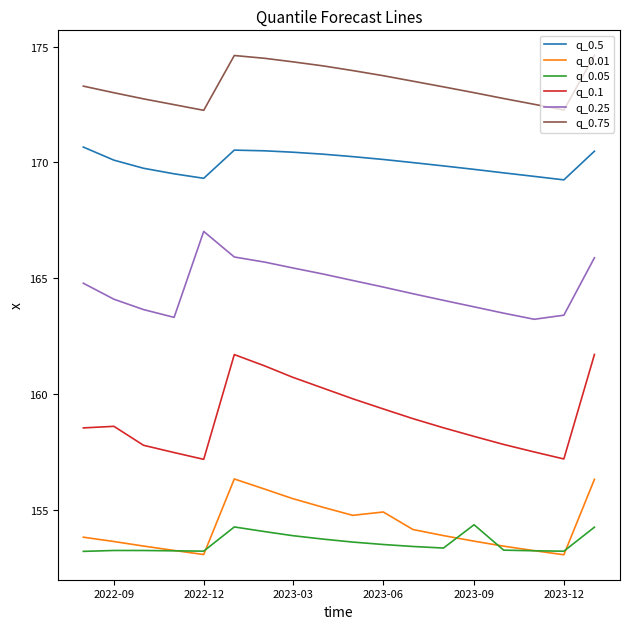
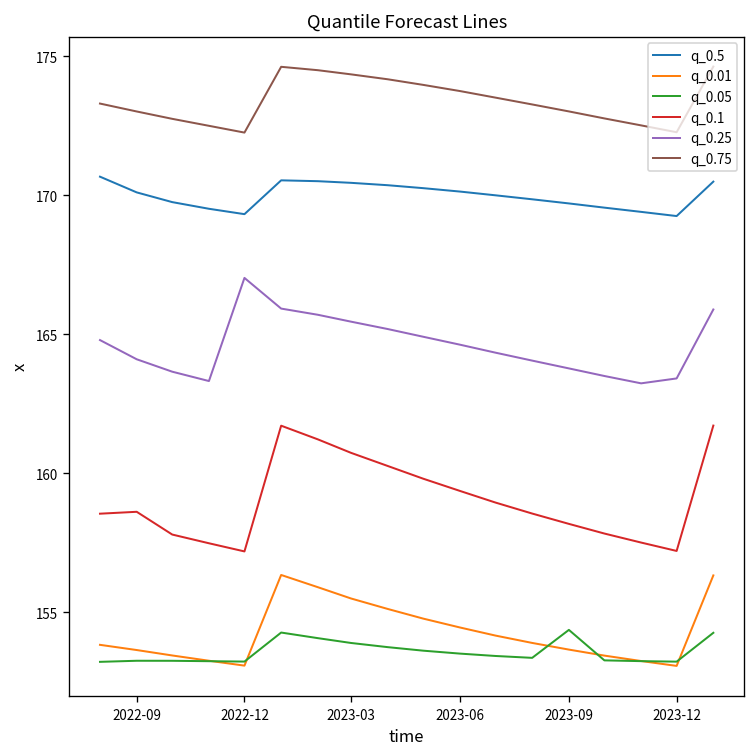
q_0.01, 2023-06: 154.9 -> 154.4
